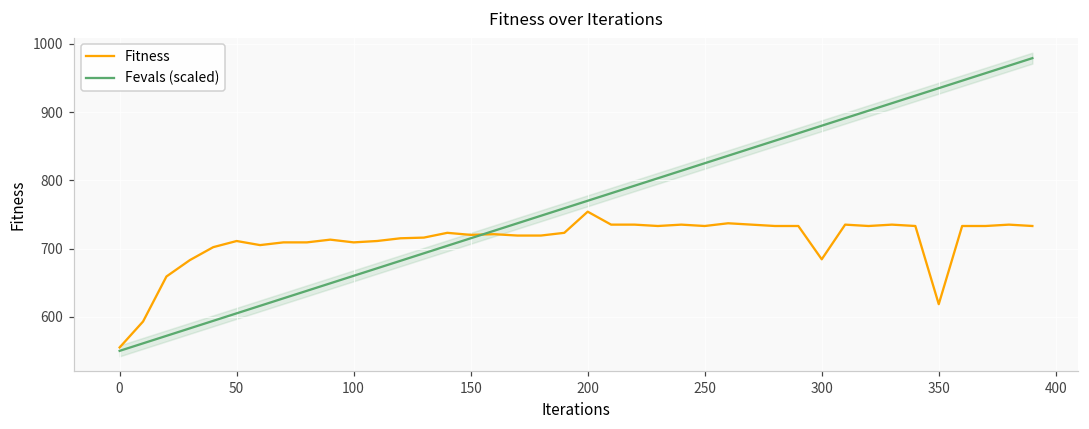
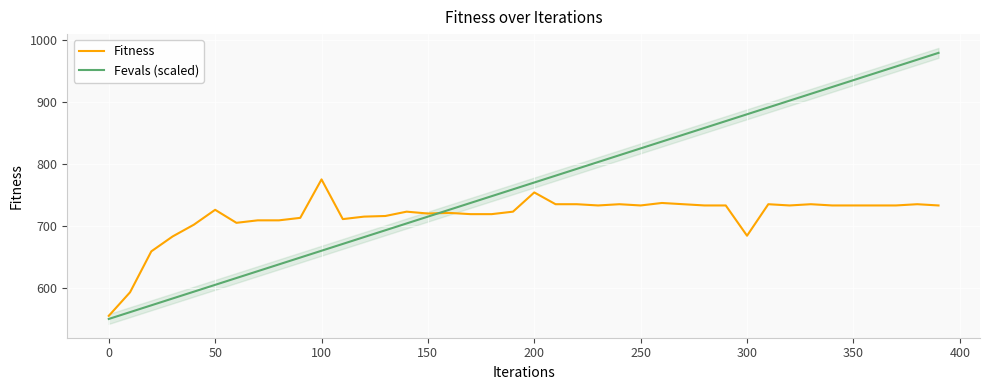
Fitness, 50: 710 -> 730
Fitness, 100: 710 -> 780
Fitness, 350: 620 -> 730
